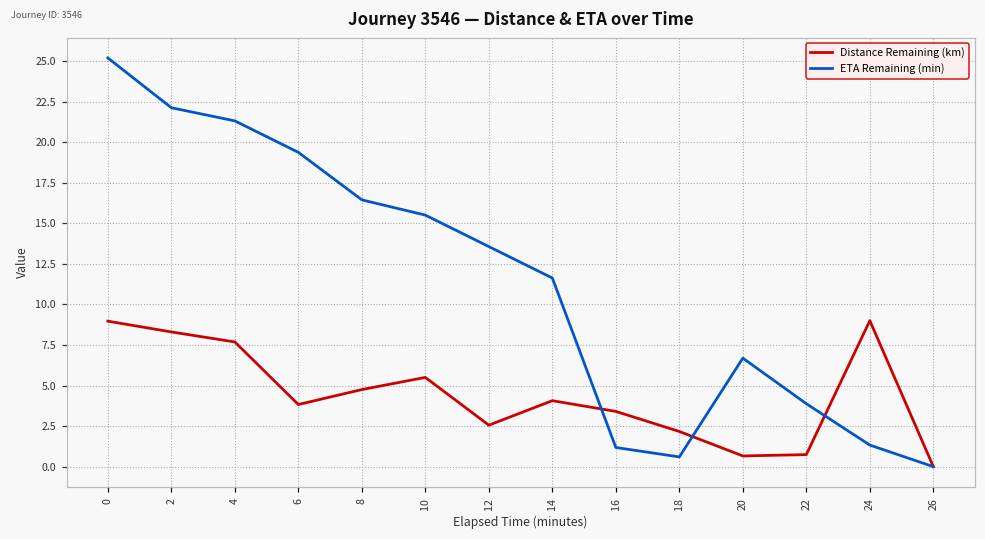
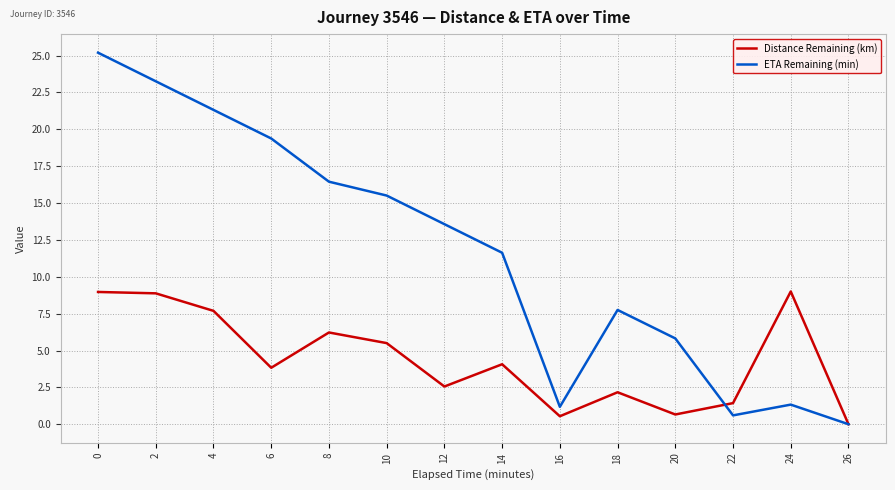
Distance Remaining (km), 2: 8.3 -> 8.9
ETA Remaining (min), 2: 22.1 -> 23.3
Distance Remaining (km), 8: 4.8 -> 6.2
Distance Remaining (km), 16: 3.4 -> 0.5
ETA Remaining (min), 18: 0.6 -> 7.8
ETA Remaining (min), 20: 6.7 -> 5.8
Distance Remaining (km), 22: 0.7 -> 1.4
ETA Remaining (min), 22: 3.9 -> 0.6
